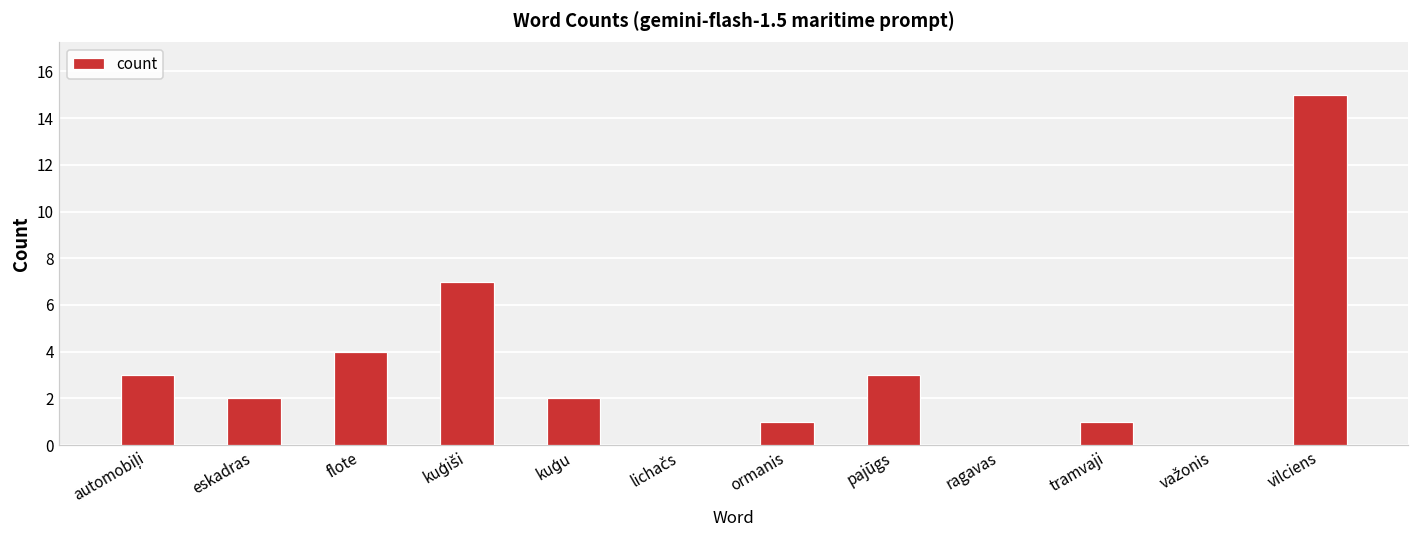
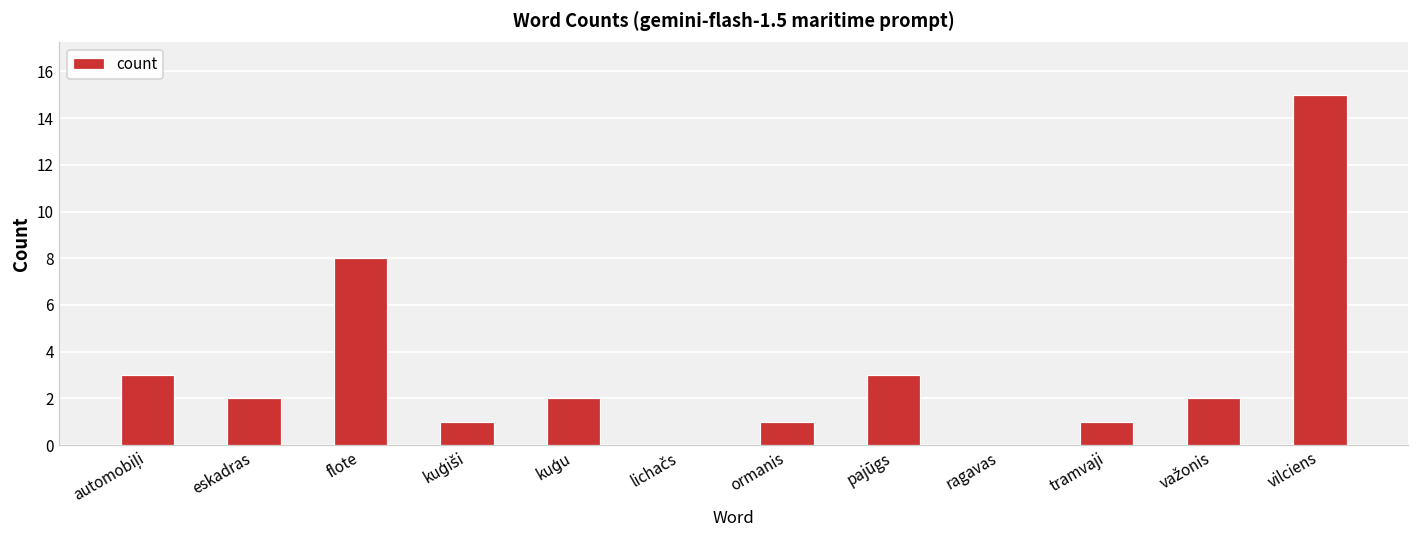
flote: 4 -> 8
kuģiši: 7 -> 1
važonis: 0 -> 2
